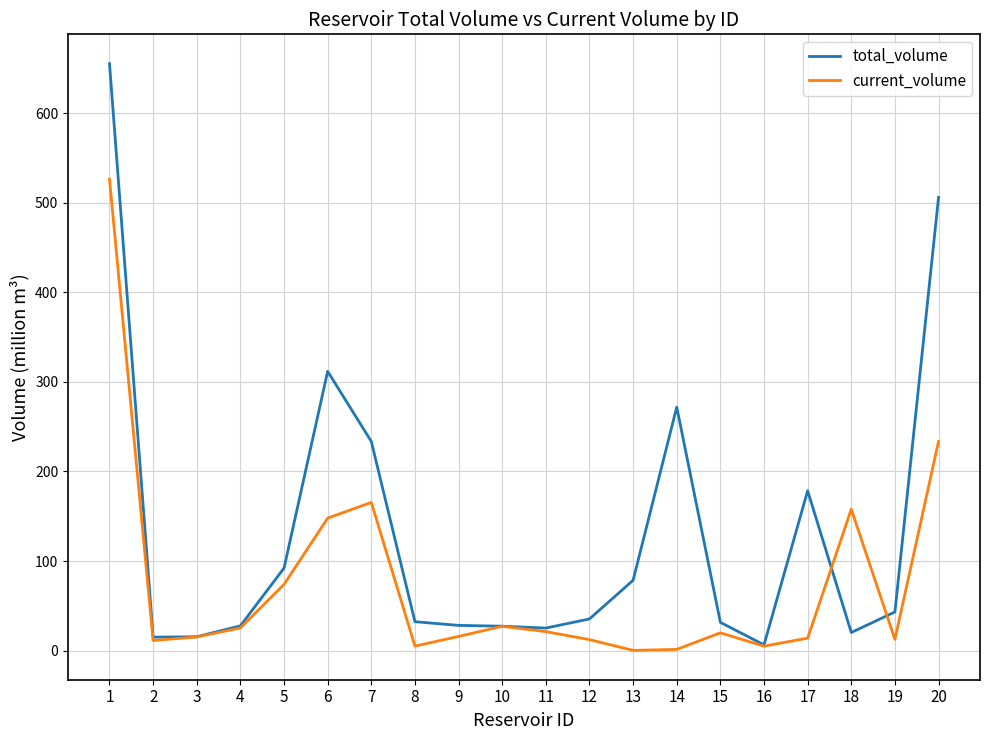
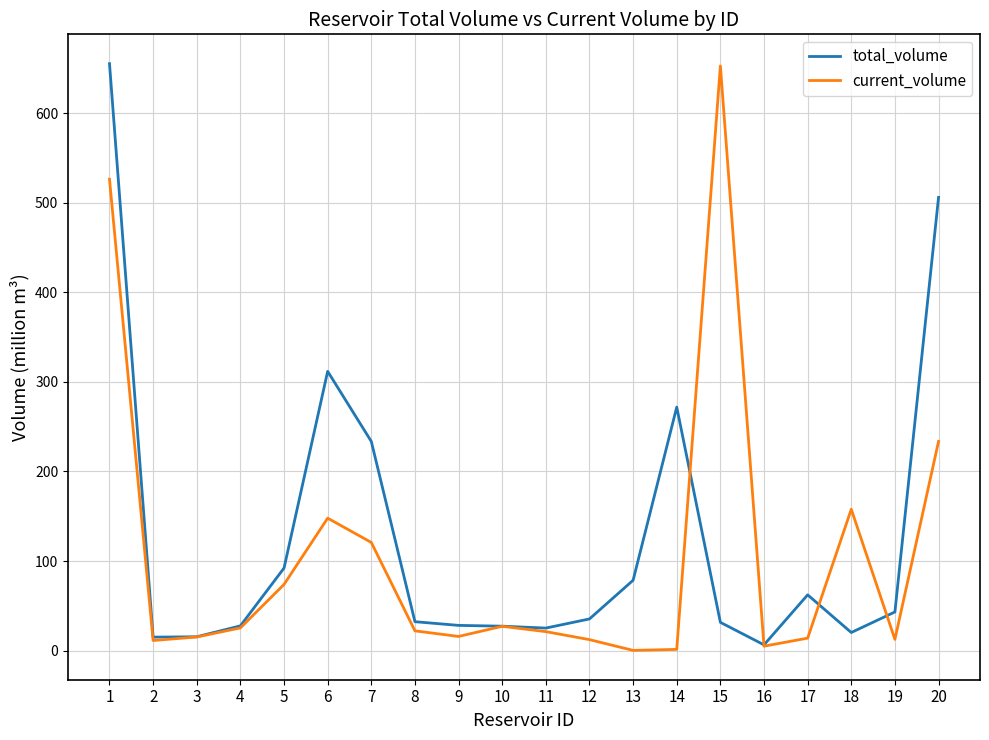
current_volume, 7: 170 -> 120
current_volume, 8: 10 -> 20
current_volume, 15: 20 -> 650
total_volume, 17: 180 -> 60
